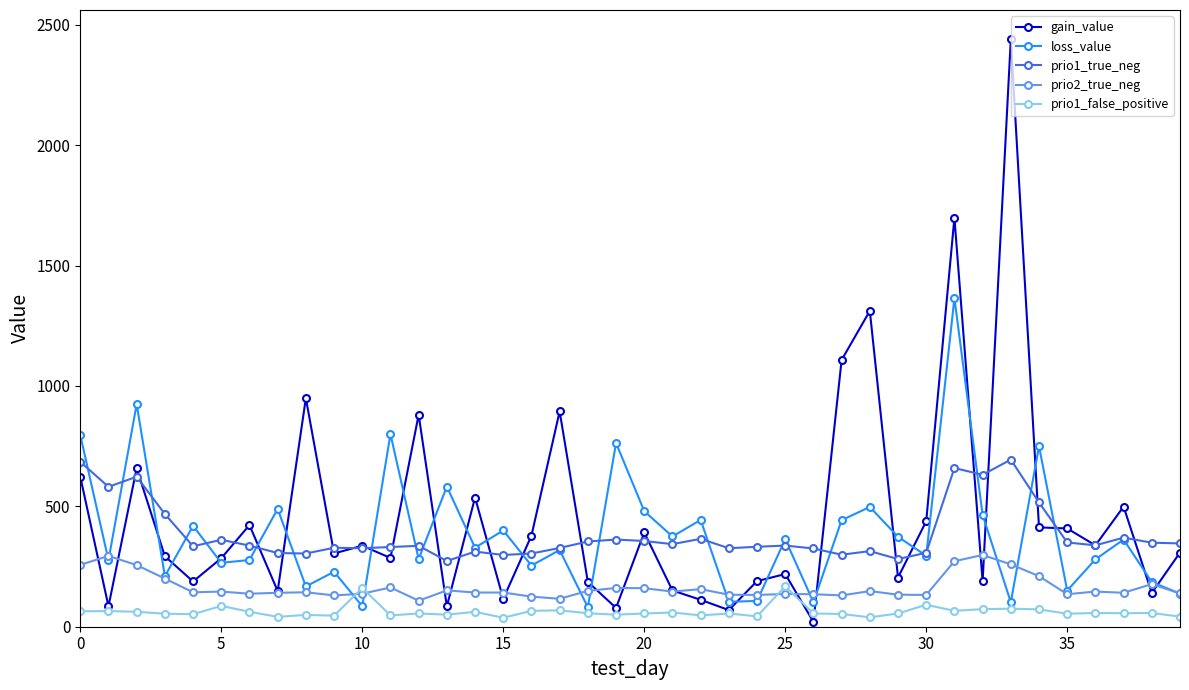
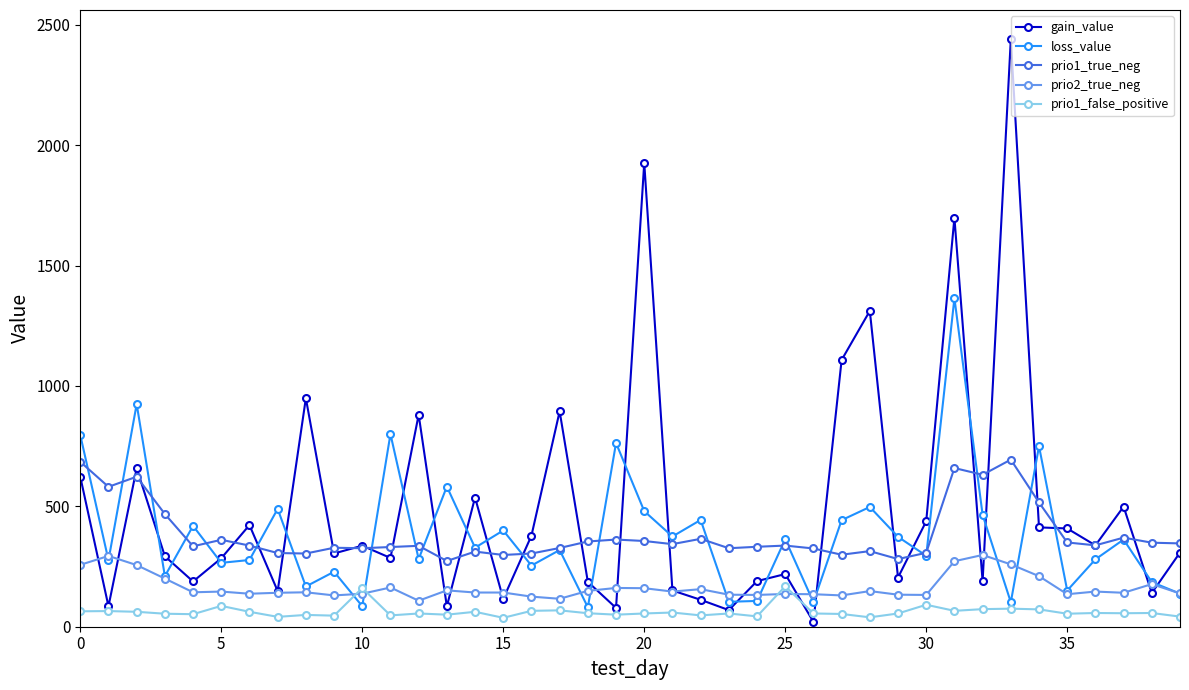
gain_value, 20: 390 -> 1930
